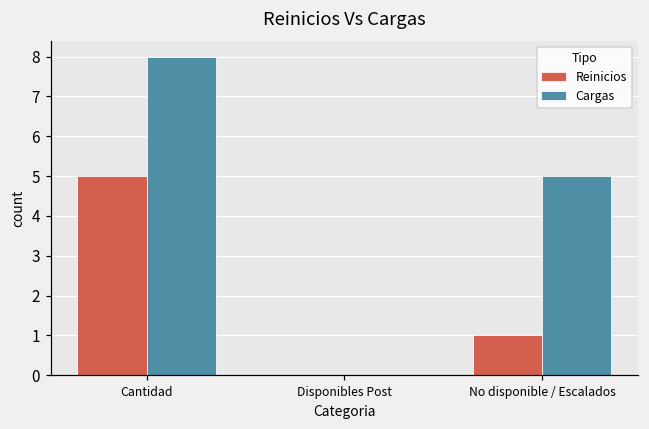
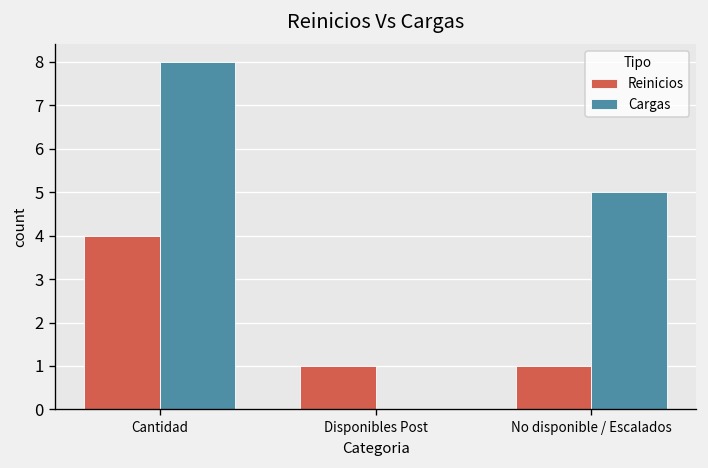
Reinicios, Cantidad: 5 -> 4
Reinicios, Disponibles Post: 0 -> 1
